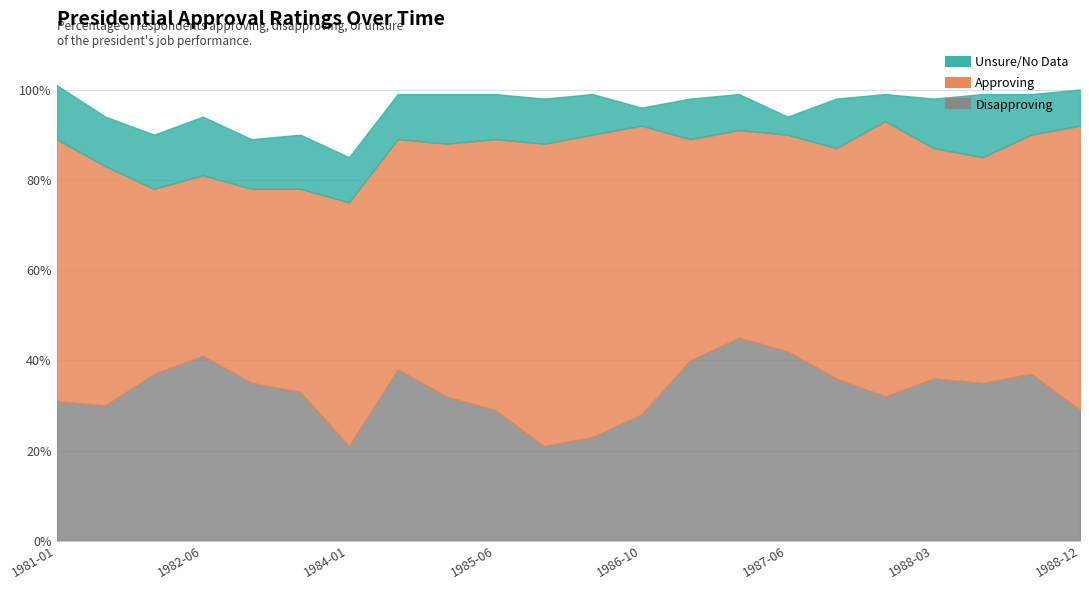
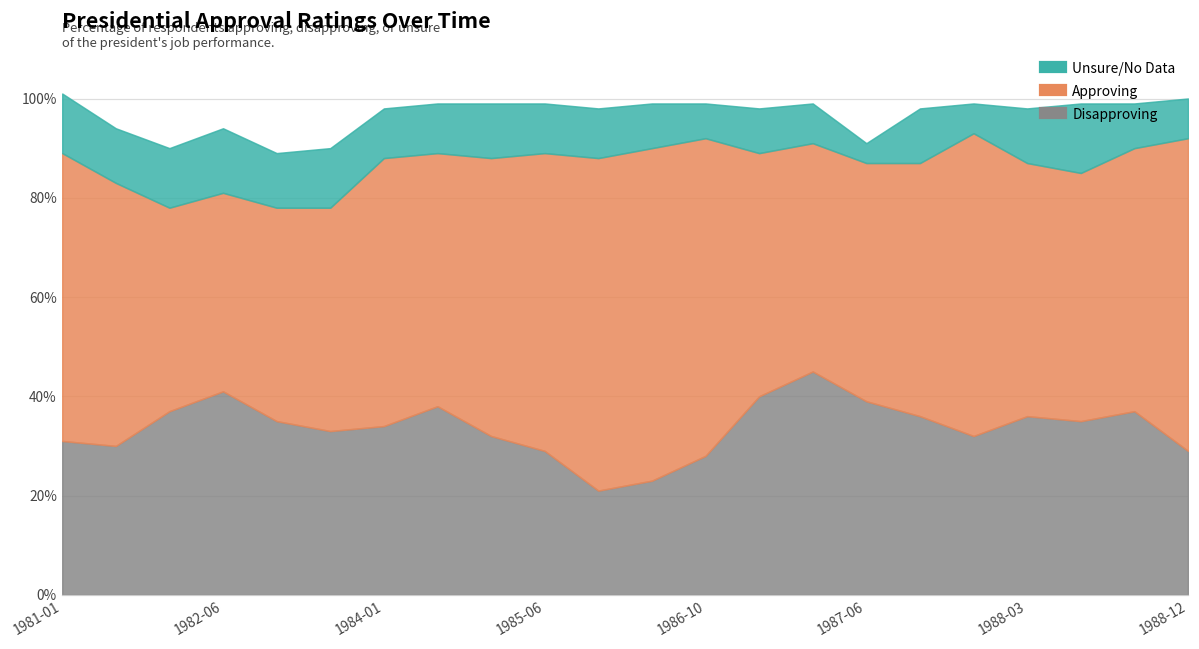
Disapproving, 1984-01: 21% -> 34%
Unsure/No Data, 1986-10: 4% -> 7%
Disapproving, 1987-06: 42% -> 39%
